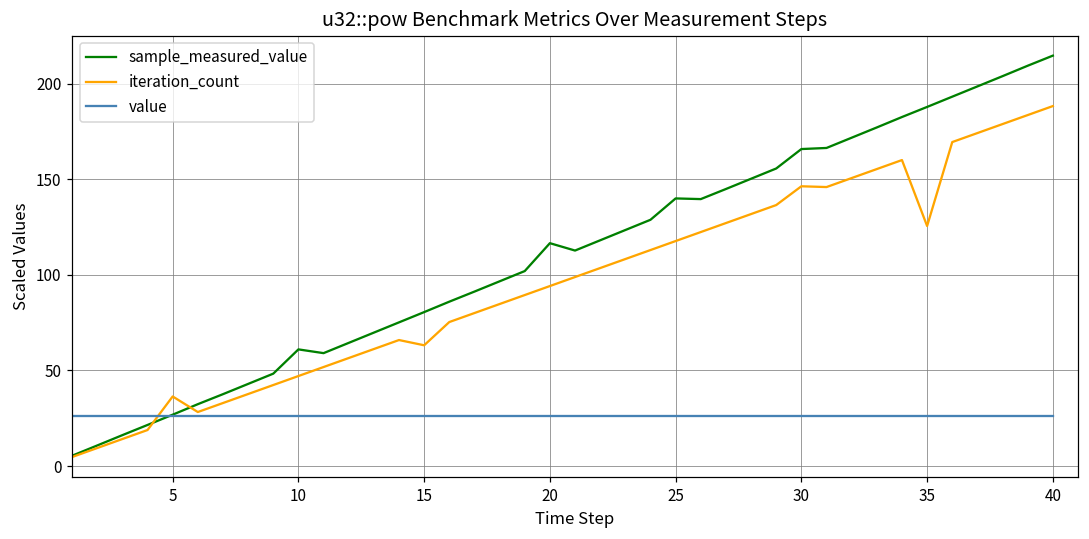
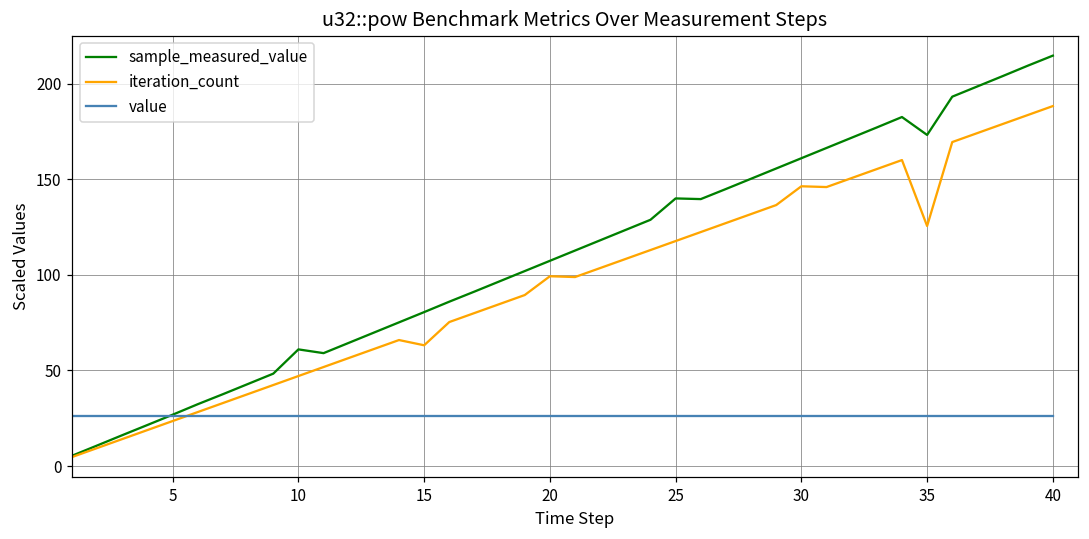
iteration_count, 5: 36 -> 24
sample_measured_value, 20: 117 -> 107
iteration_count, 20: 94 -> 99
sample_measured_value, 30: 166 -> 161
sample_measured_value, 35: 188 -> 173
